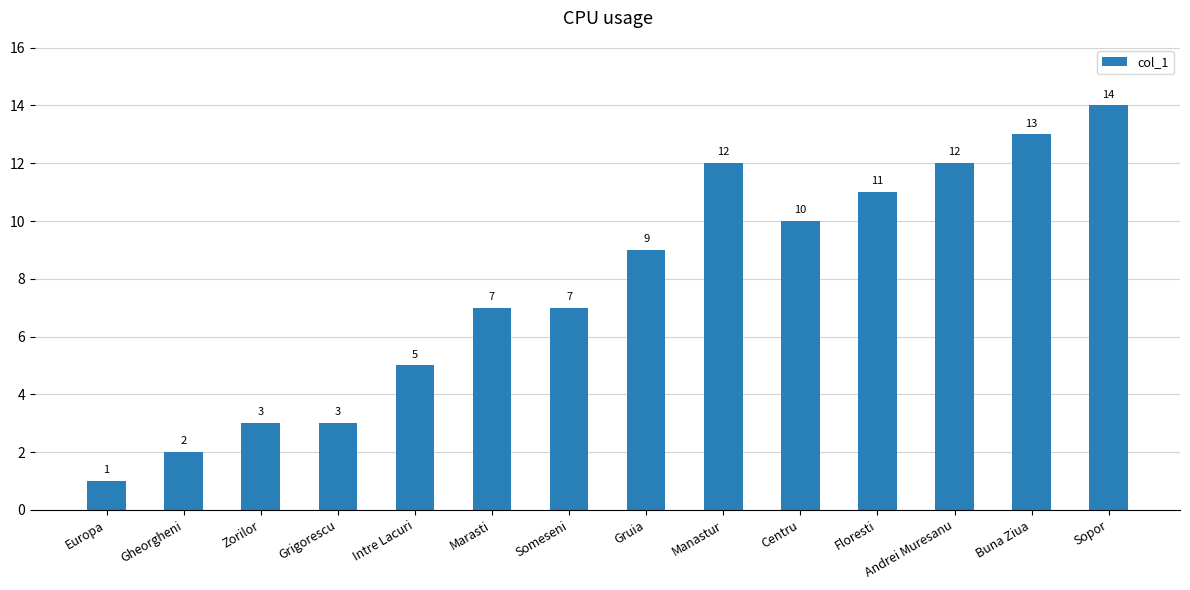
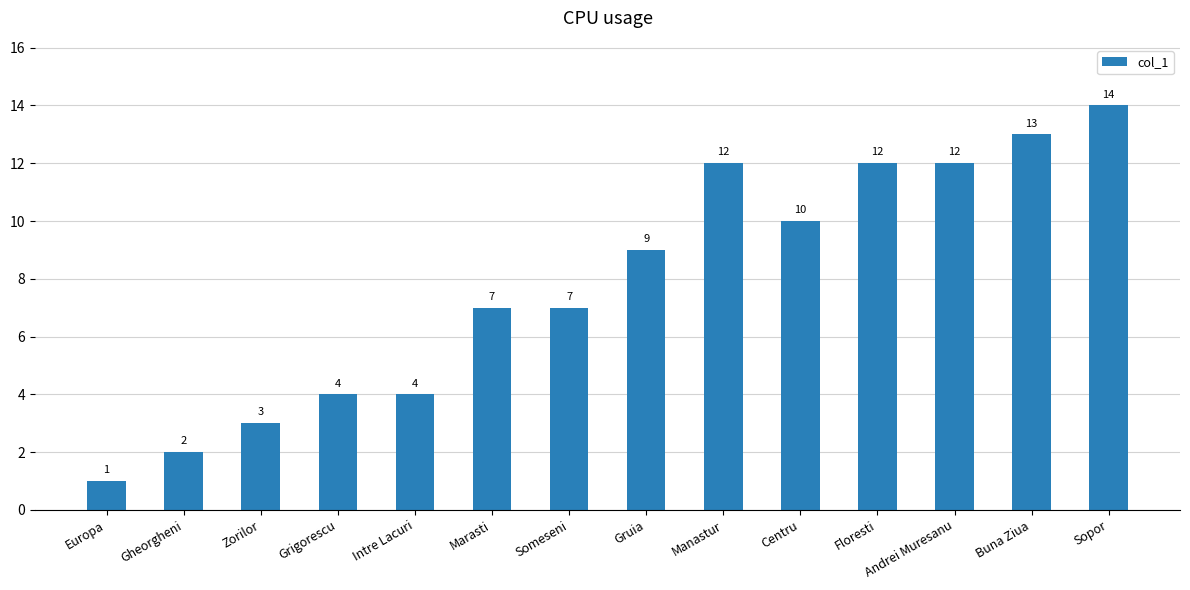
Grigorescu: 3 -> 4
Intre Lacuri: 5 -> 4
Floresti: 11 -> 12
